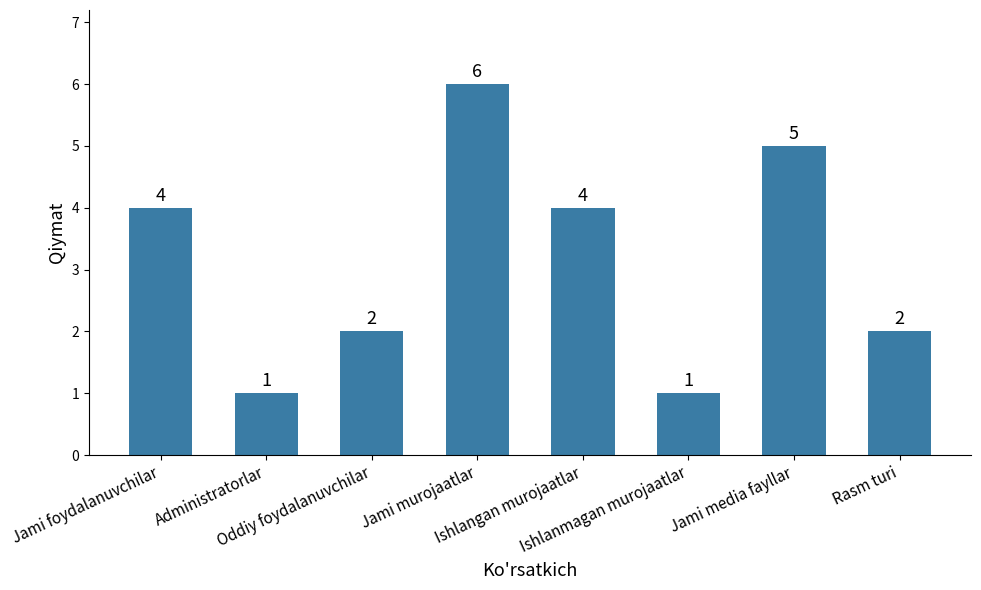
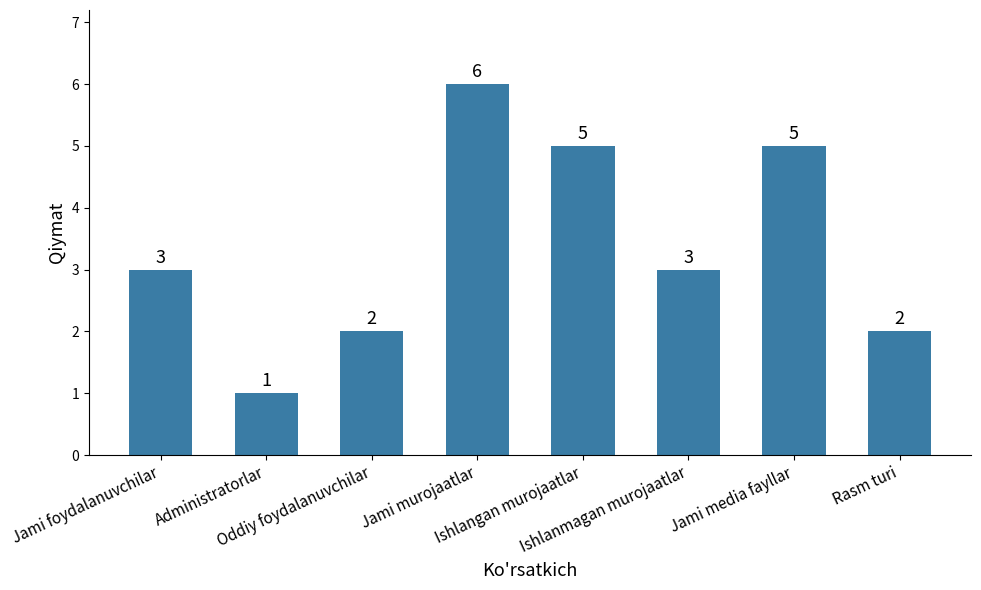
Jami foydalanuvchilar: 4 -> 3
Ishlangan murojaatlar: 4 -> 5
Ishlanmagan murojaatlar: 1 -> 3
